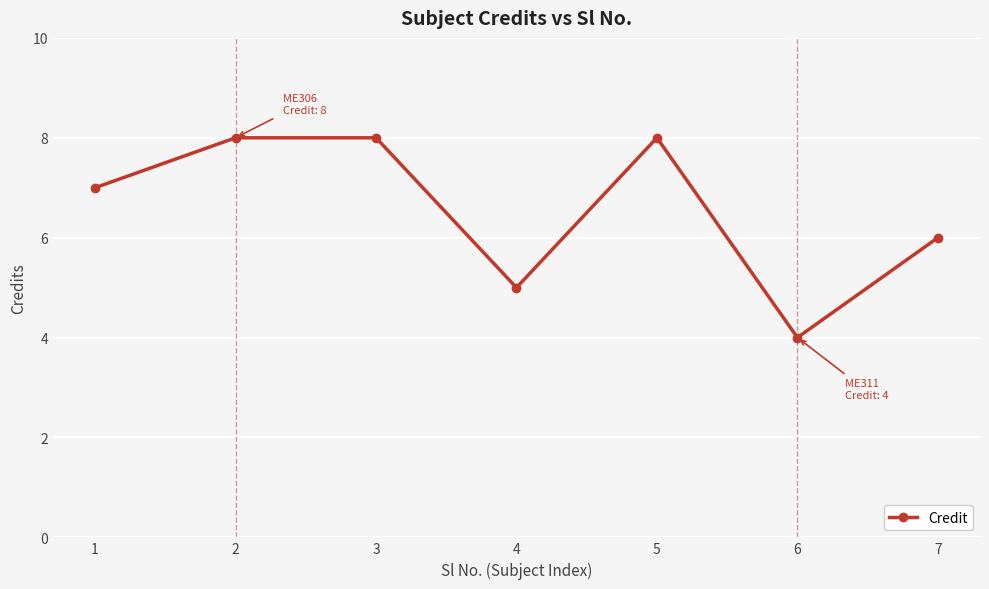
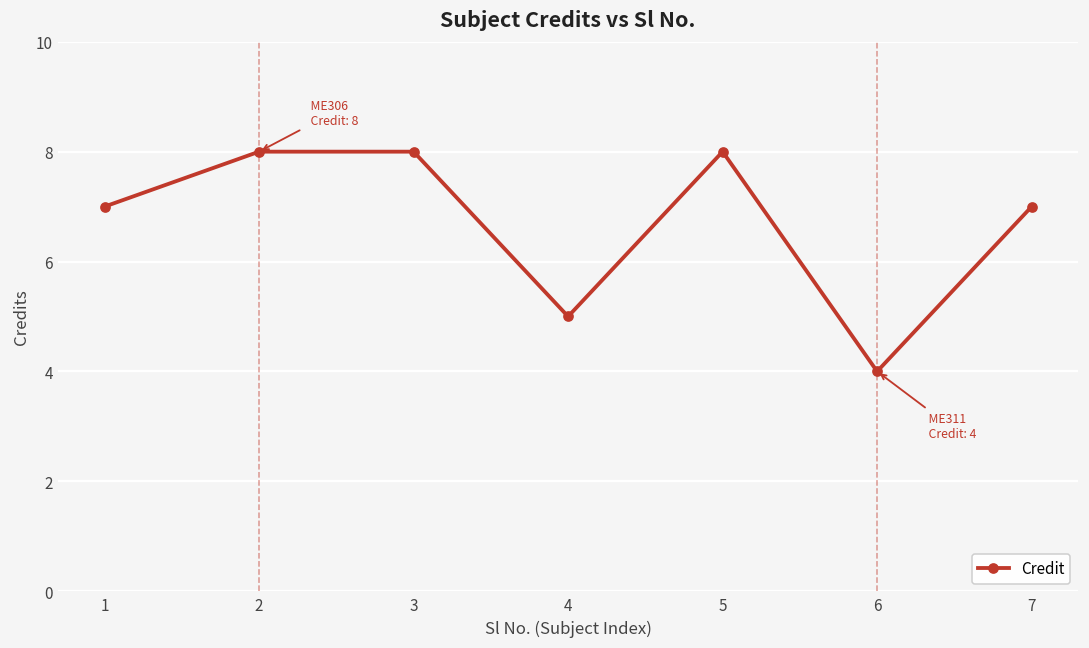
7: 6 -> 7
